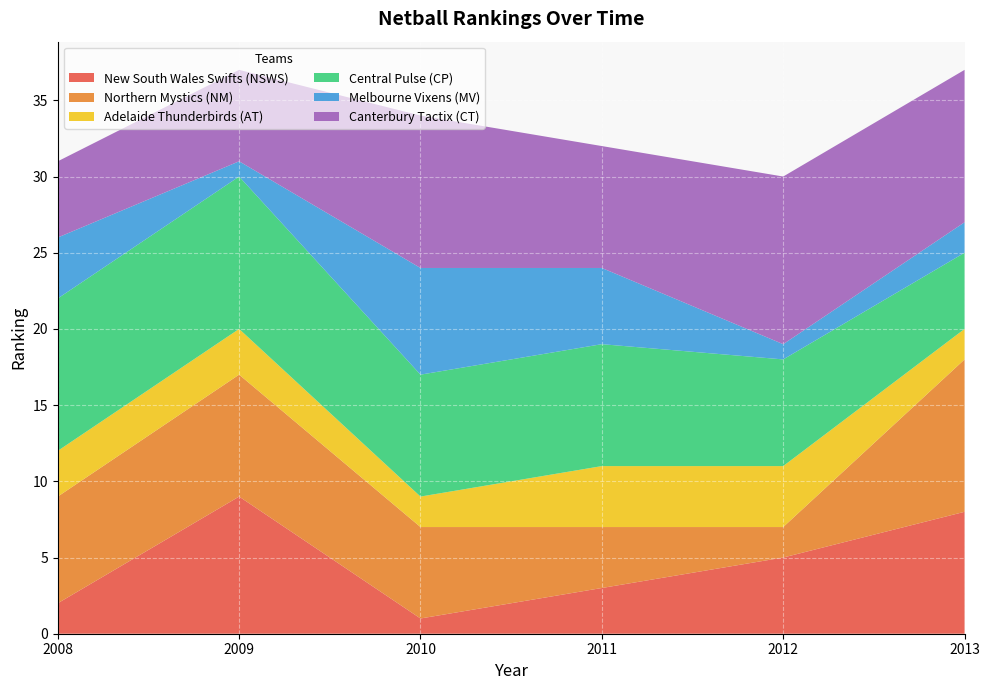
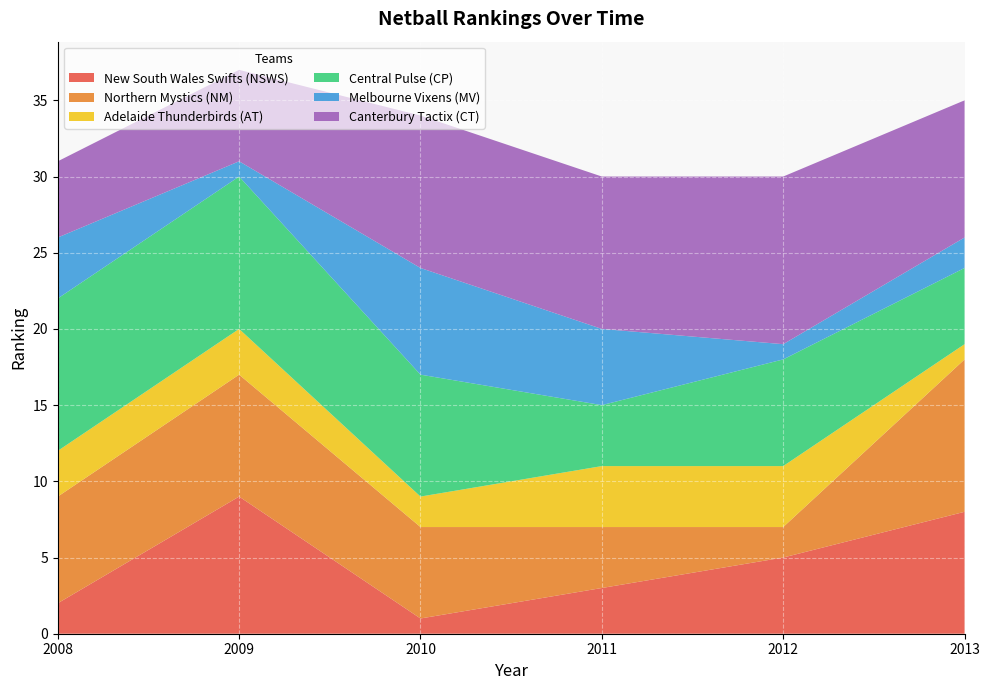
Central Pulse (CP), 2011: 8 -> 4
Canterbury Tactix (CT), 2011: 8 -> 10
Adelaide Thunderbirds (AT), 2013: 2 -> 1
Canterbury Tactix (CT), 2013: 10 -> 9
